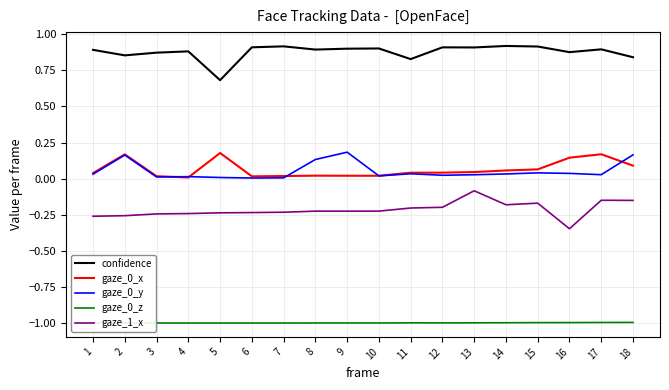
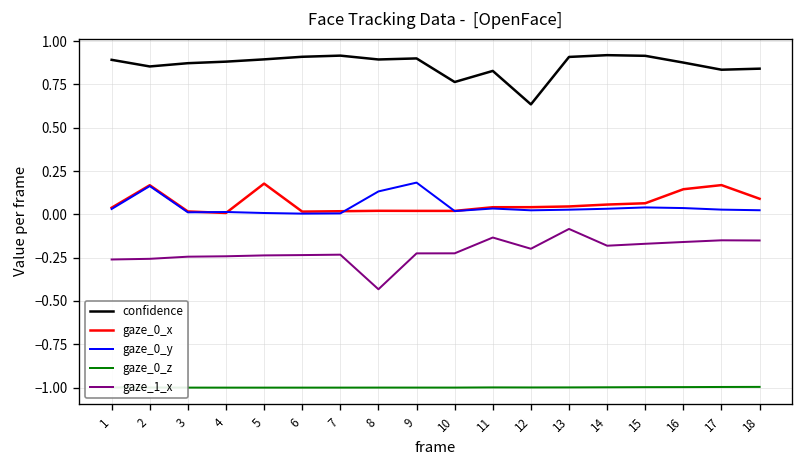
confidence, 5: 0.68 -> 0.89
gaze_1_x, 8: -0.23 -> -0.43
confidence, 10: 0.90 -> 0.76
gaze_1_x, 11: -0.20 -> -0.13
confidence, 12: 0.91 -> 0.63
gaze_1_x, 16: -0.35 -> -0.16
confidence, 17: 0.90 -> 0.83
gaze_0_y, 18: 0.16 -> 0.02
